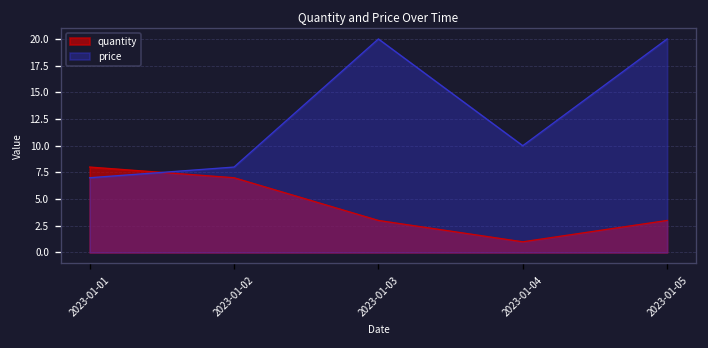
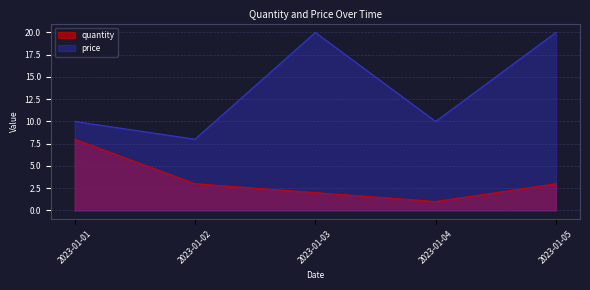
price, 2023-01-01: 7 -> 10
quantity, 2023-01-02: 7 -> 3
quantity, 2023-01-03: 3 -> 2
